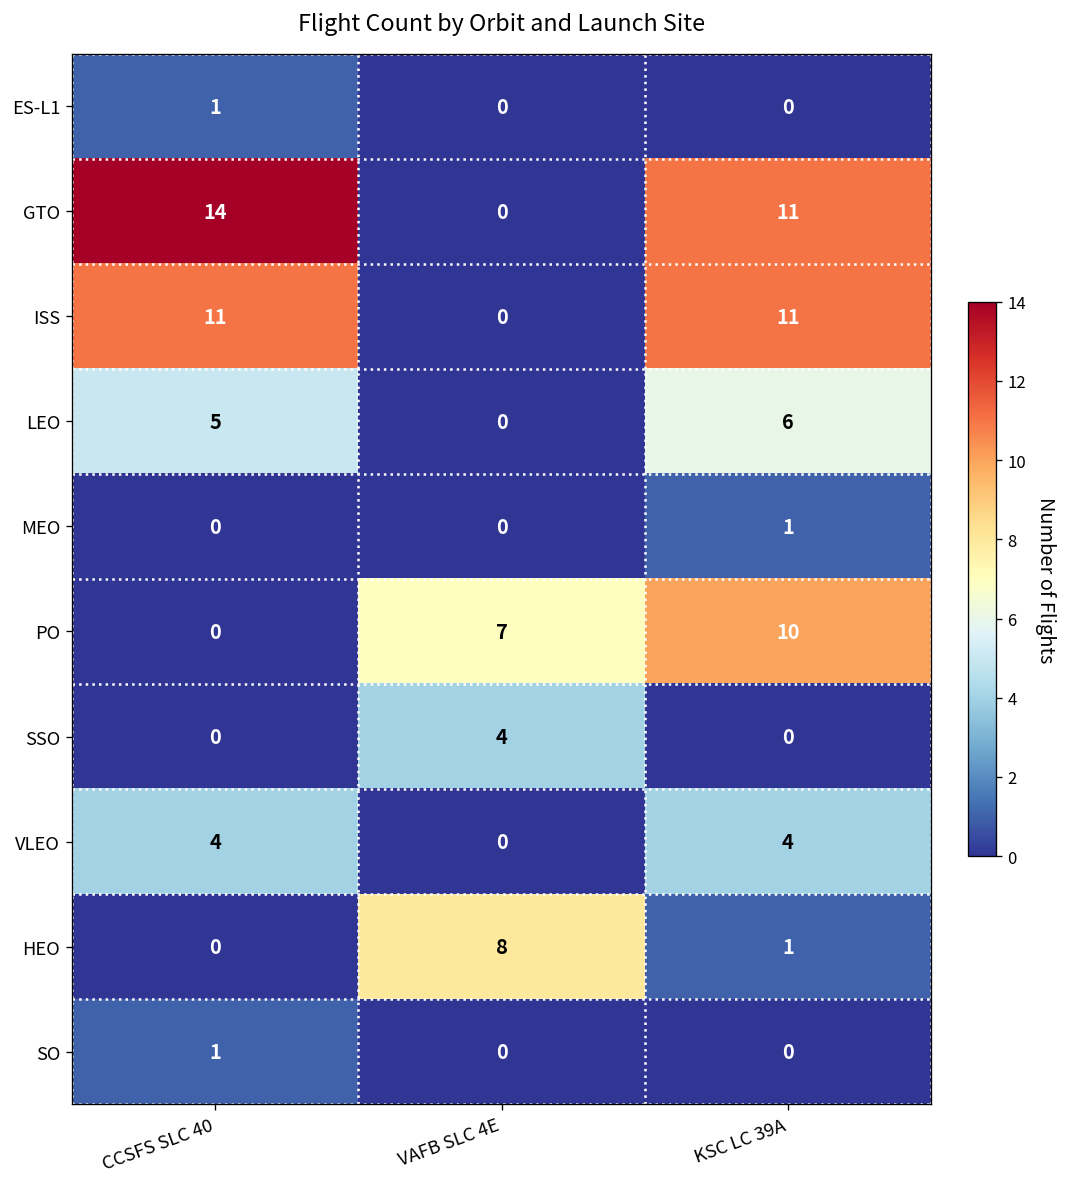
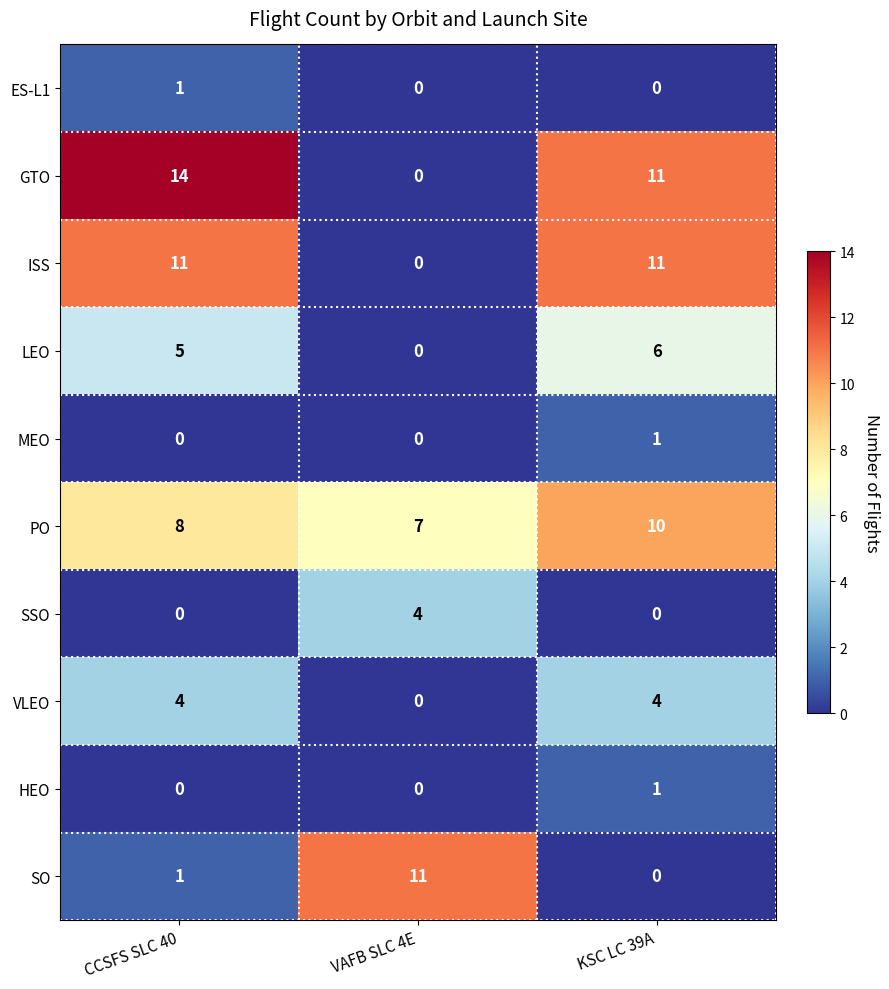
PO, CCSFS SLC 40: 0 -> 8
HEO, VAFB SLC 4E: 8 -> 0
SO, VAFB SLC 4E: 0 -> 11
